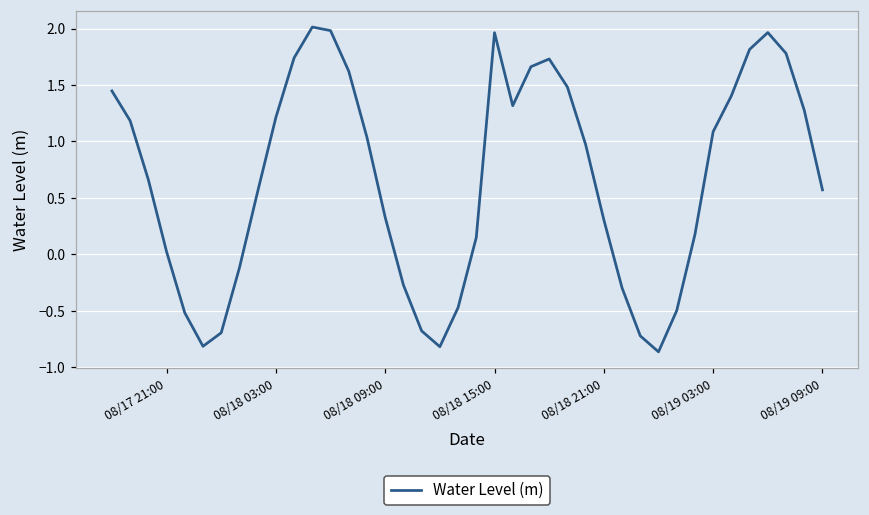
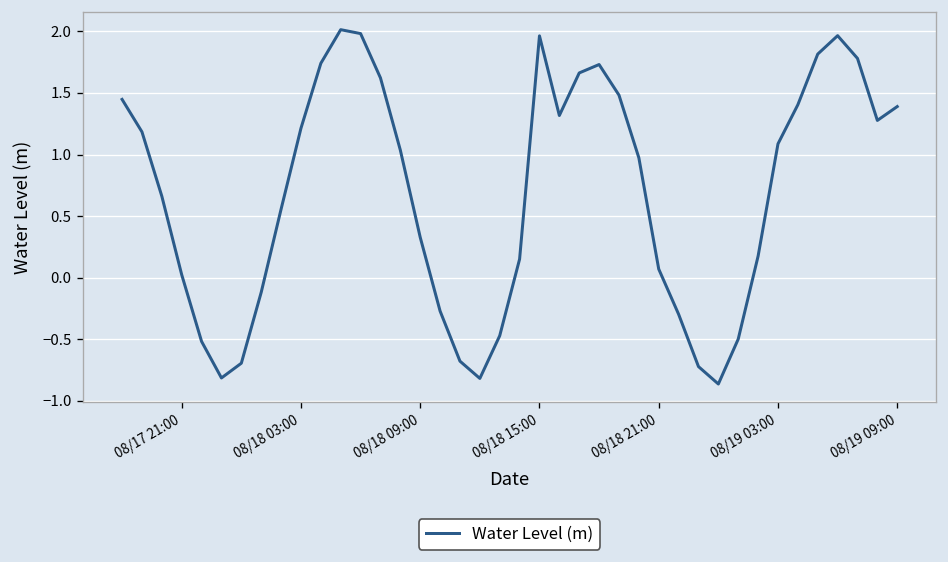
08/18 21:00: 0.31 -> 0.07
08/19 09:00: 0.57 -> 1.39
